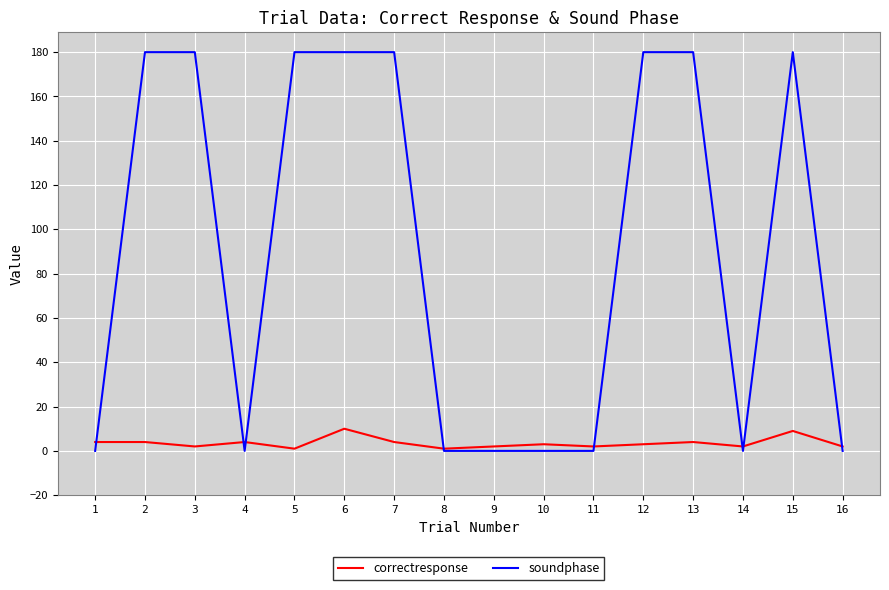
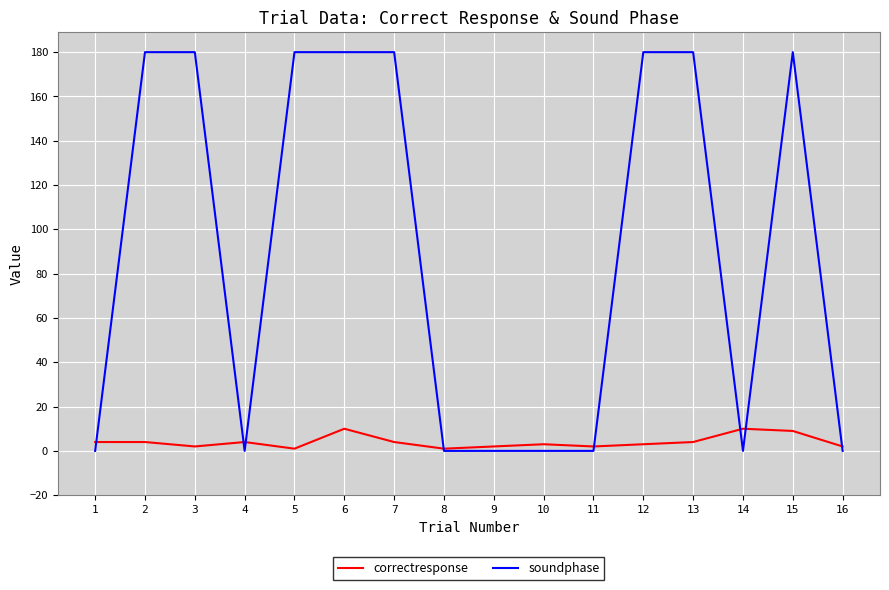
correctresponse, 14: 2 -> 10
